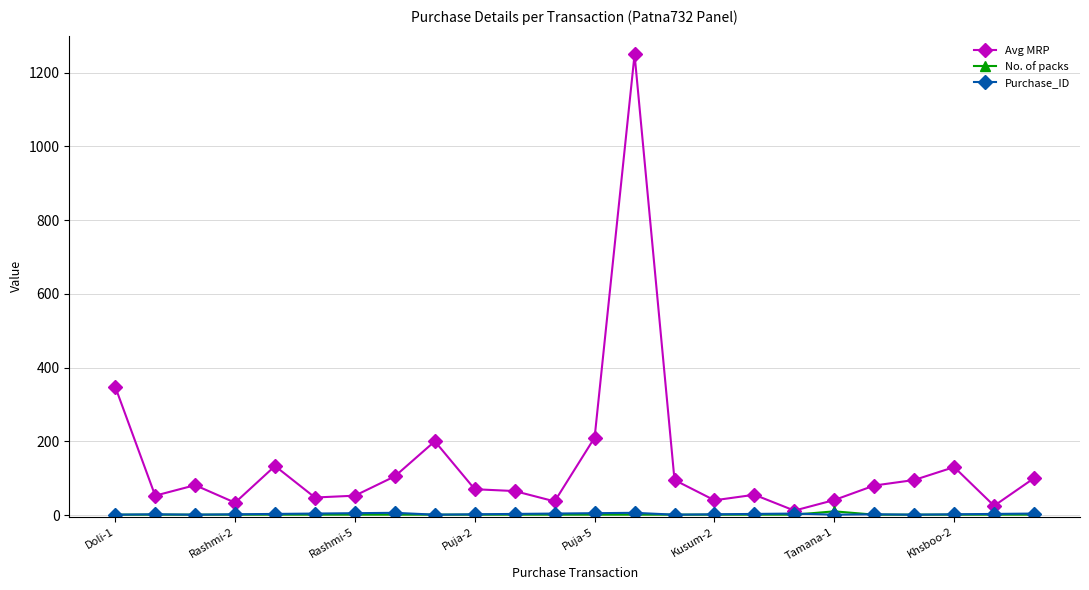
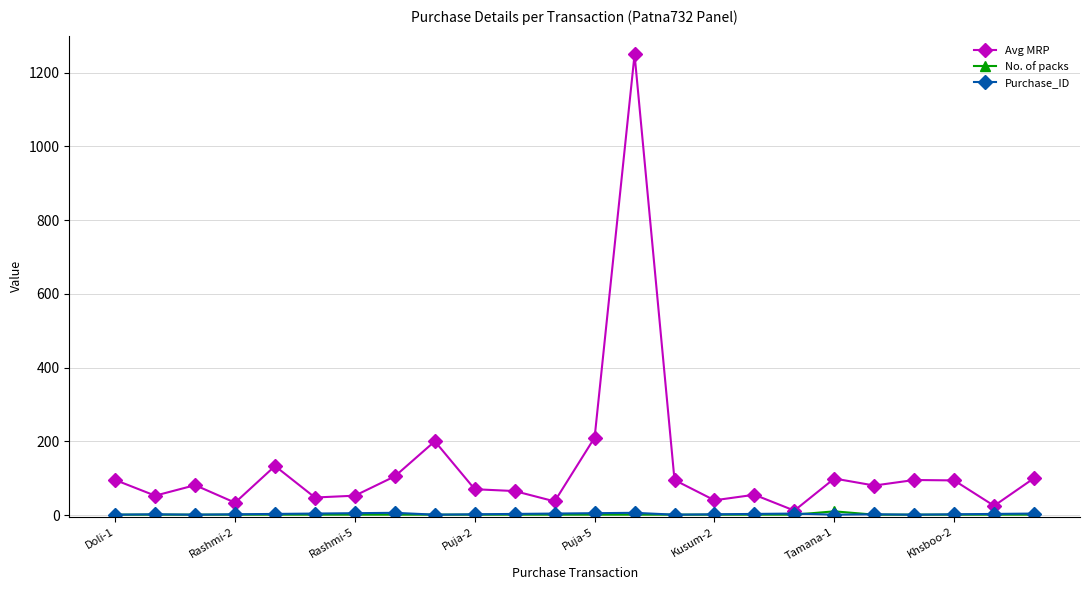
Avg MRP, Doli-1: 350 -> 100
Avg MRP, Tamana-1: 40 -> 100
Avg MRP, Khsboo-2: 130 -> 90
